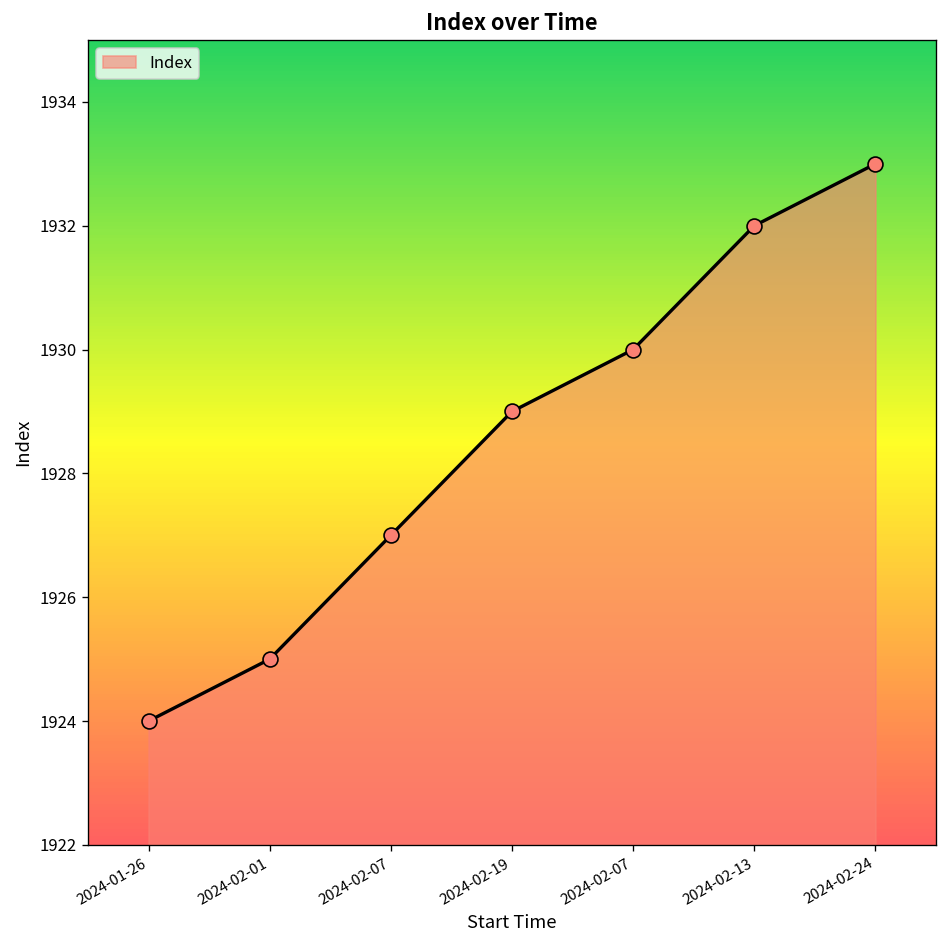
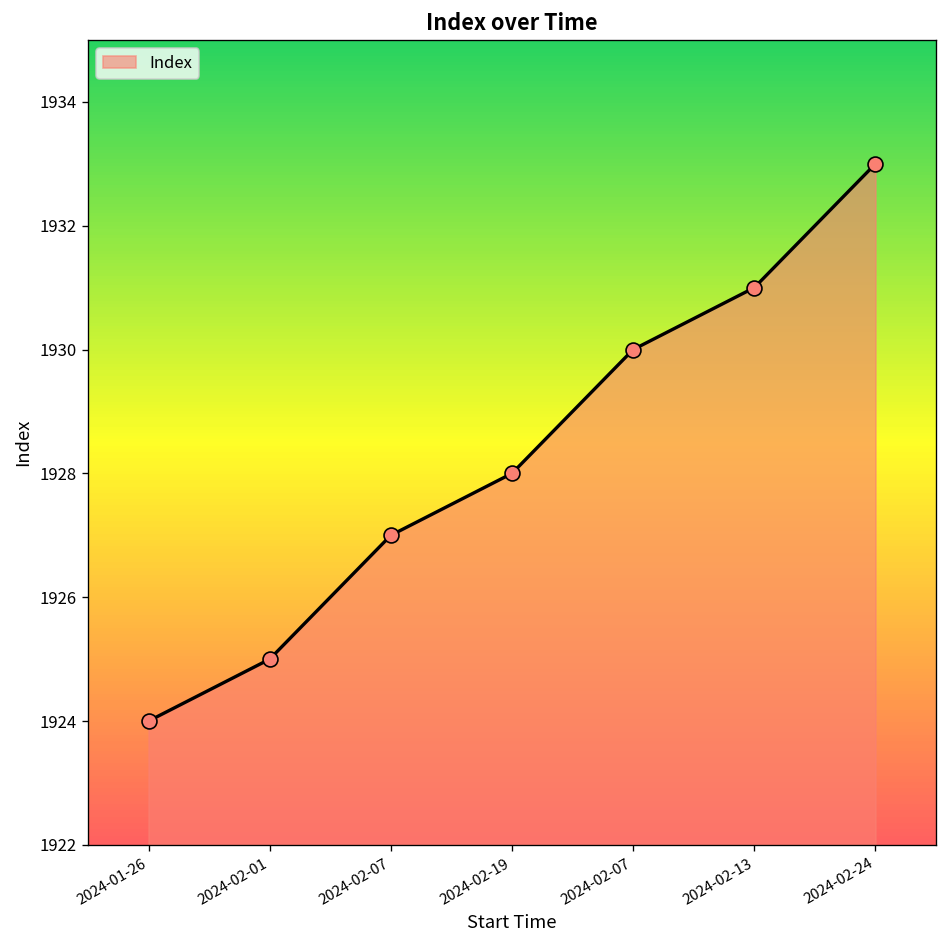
2024-02-19: 1929 -> 1928
2024-02-13: 1932 -> 1931
